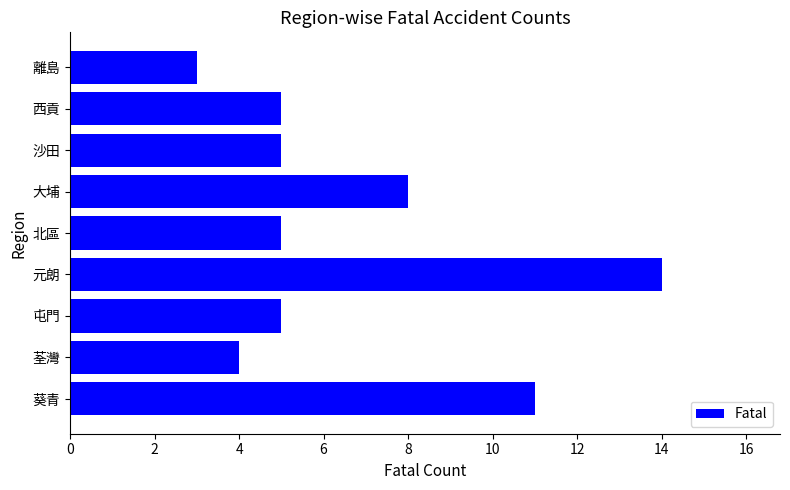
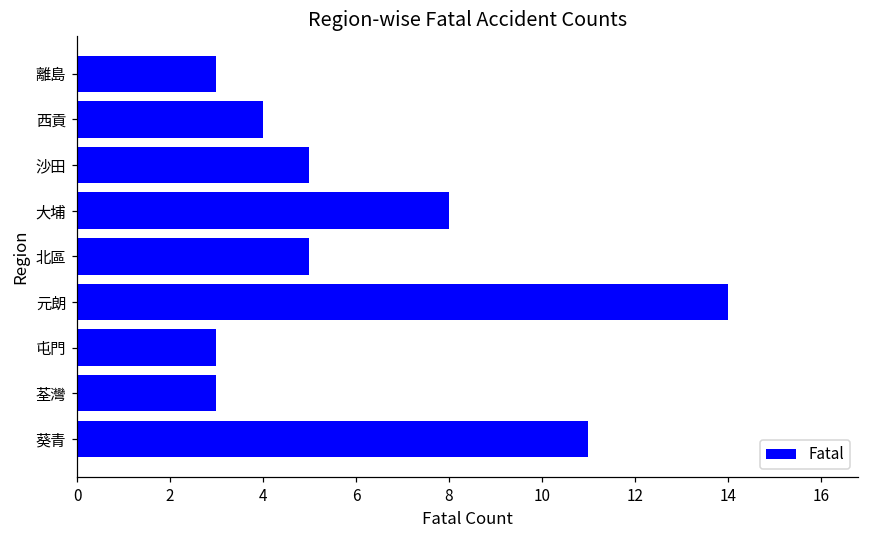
西貢: 5 -> 4
屯門: 5 -> 3
荃灣: 4 -> 3
